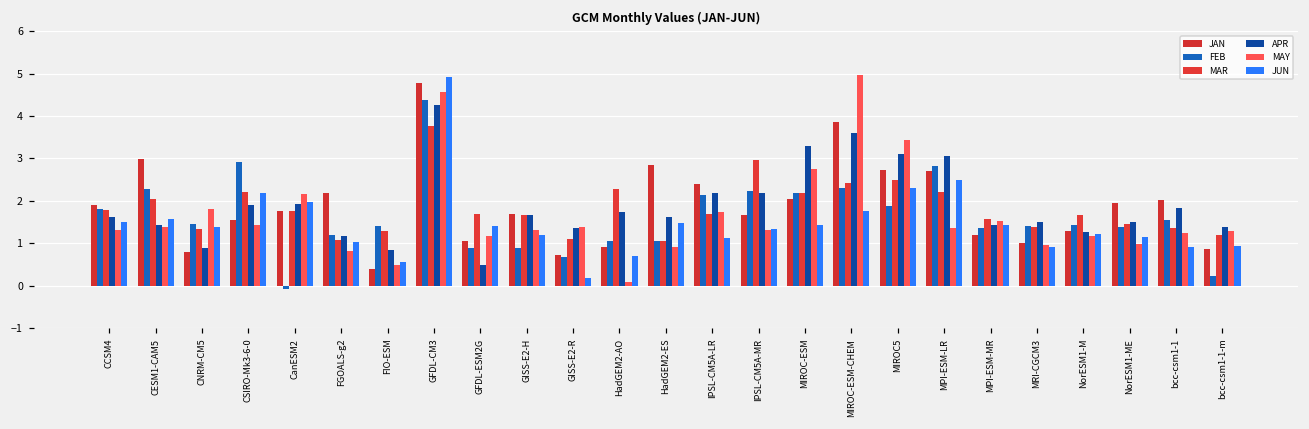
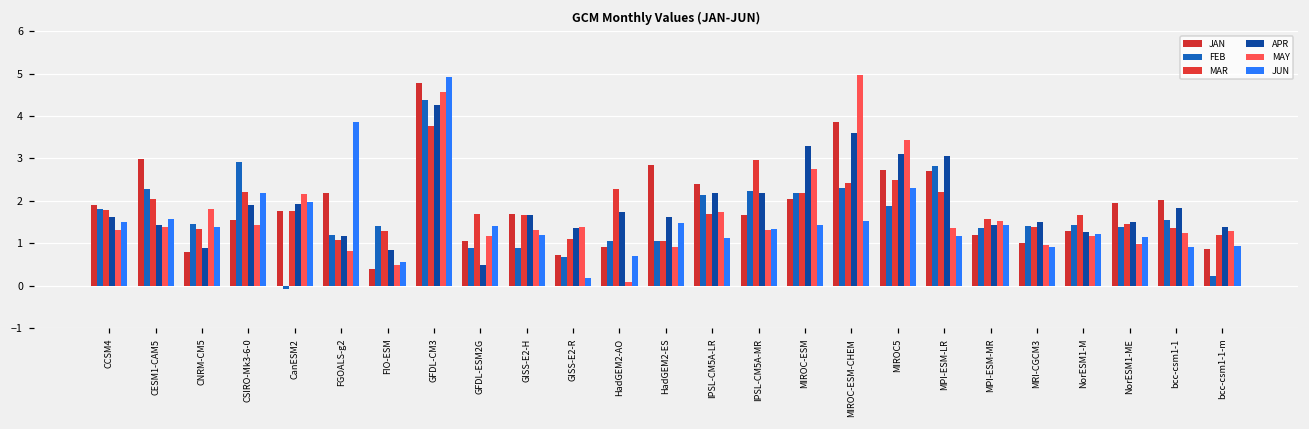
JUN, FGOALS-g2: 1.0 -> 3.9
JUN, MIROC-ESM-CHEM: 1.8 -> 1.5
JUN, MPI-ESM-LR: 2.5 -> 1.2
